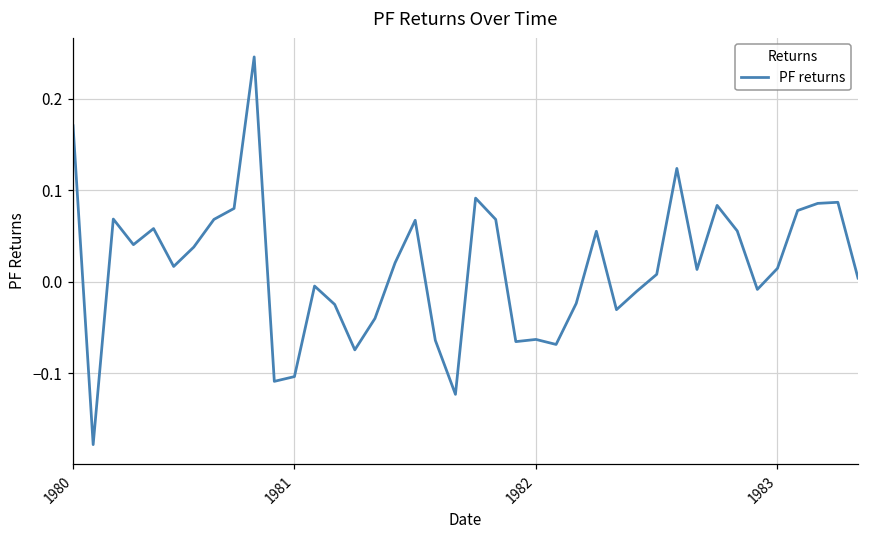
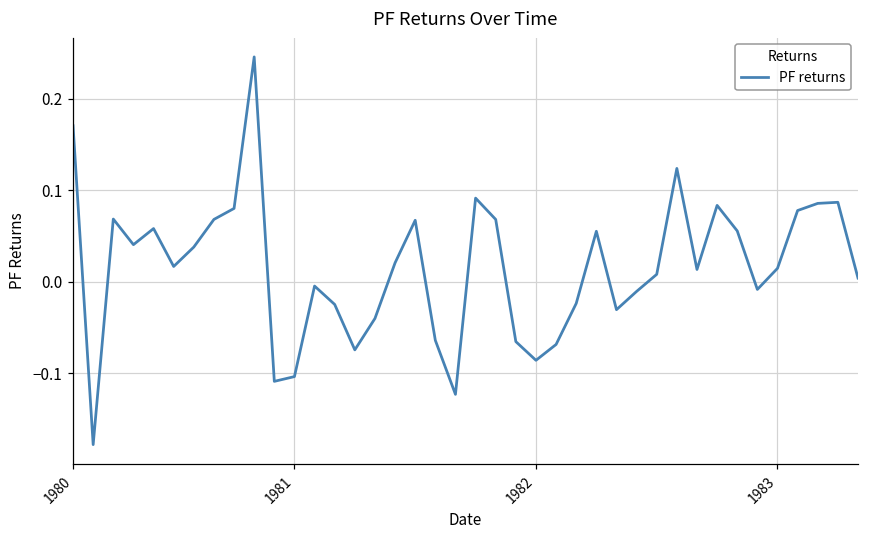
1982: -0.06 -> -0.09
